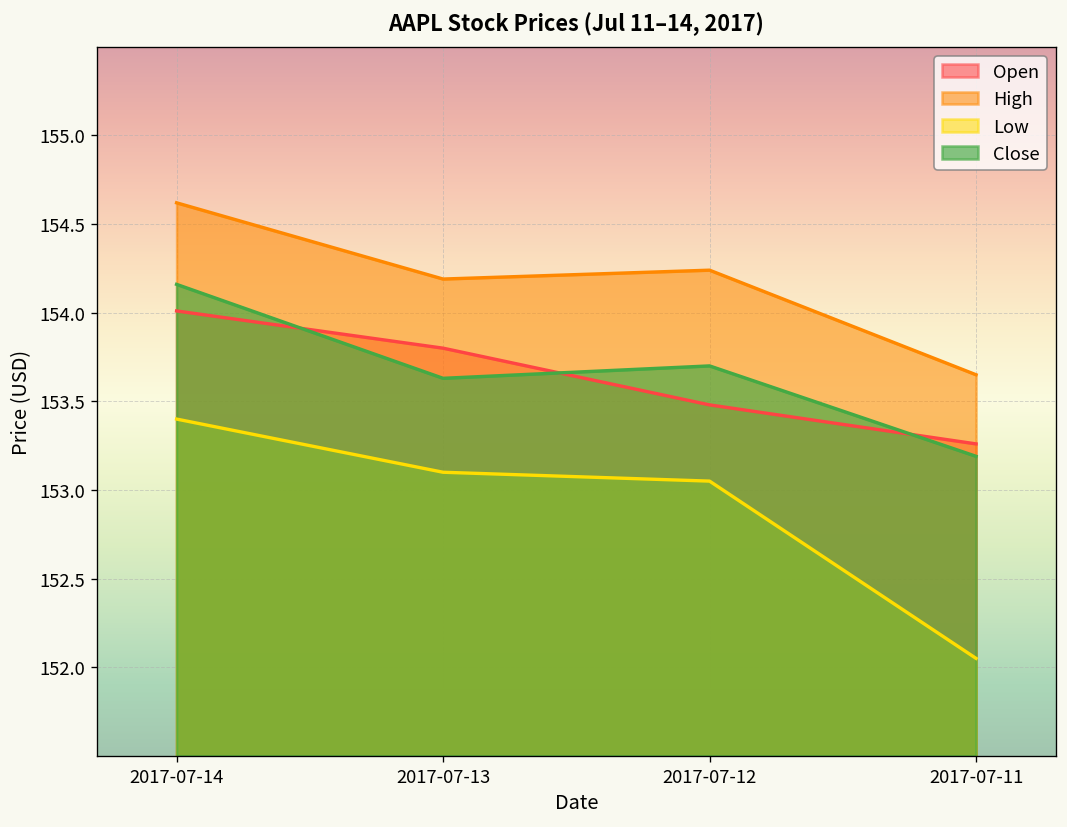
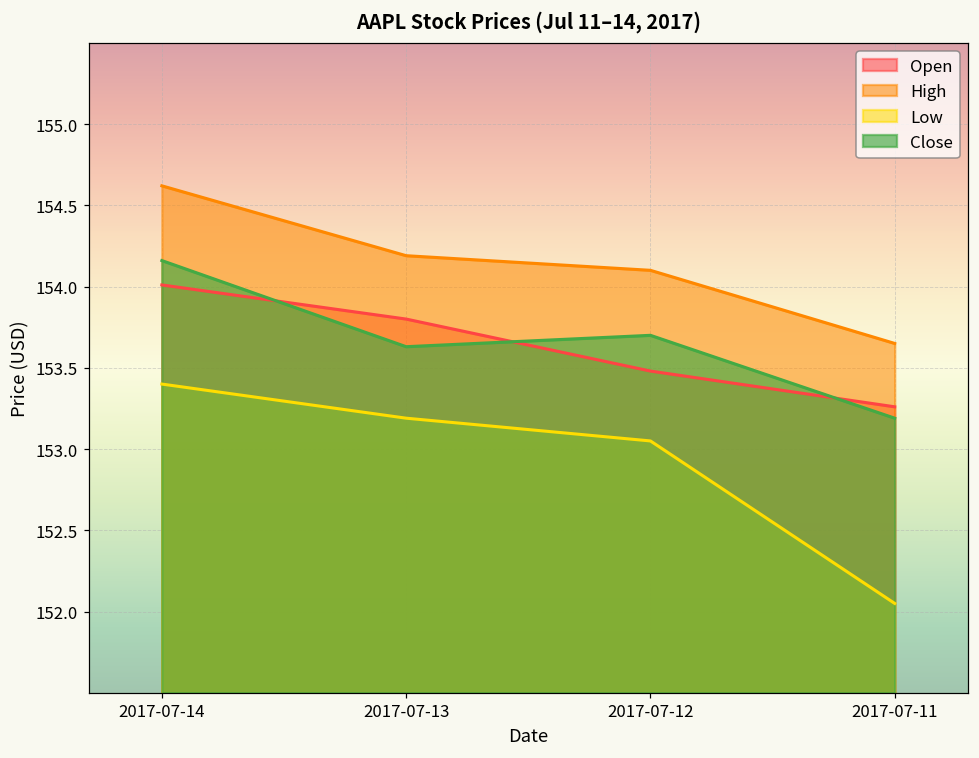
Low, 2017-07-13: 153.10 -> 153.19
High, 2017-07-12: 154.24 -> 154.10
